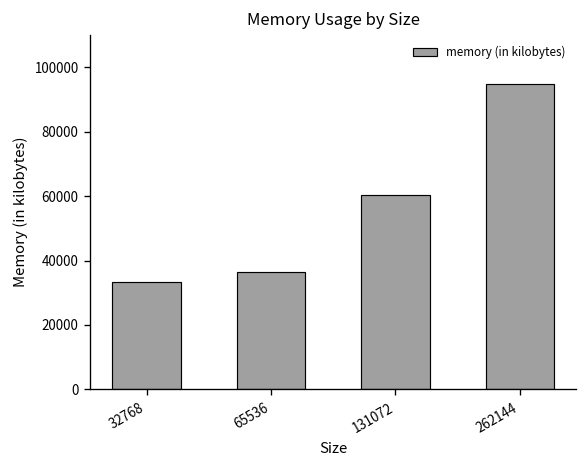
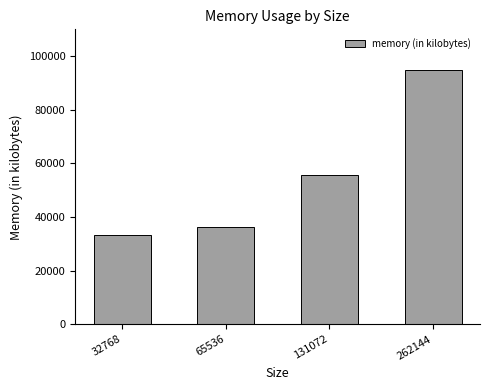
131072: 60000 -> 56000
